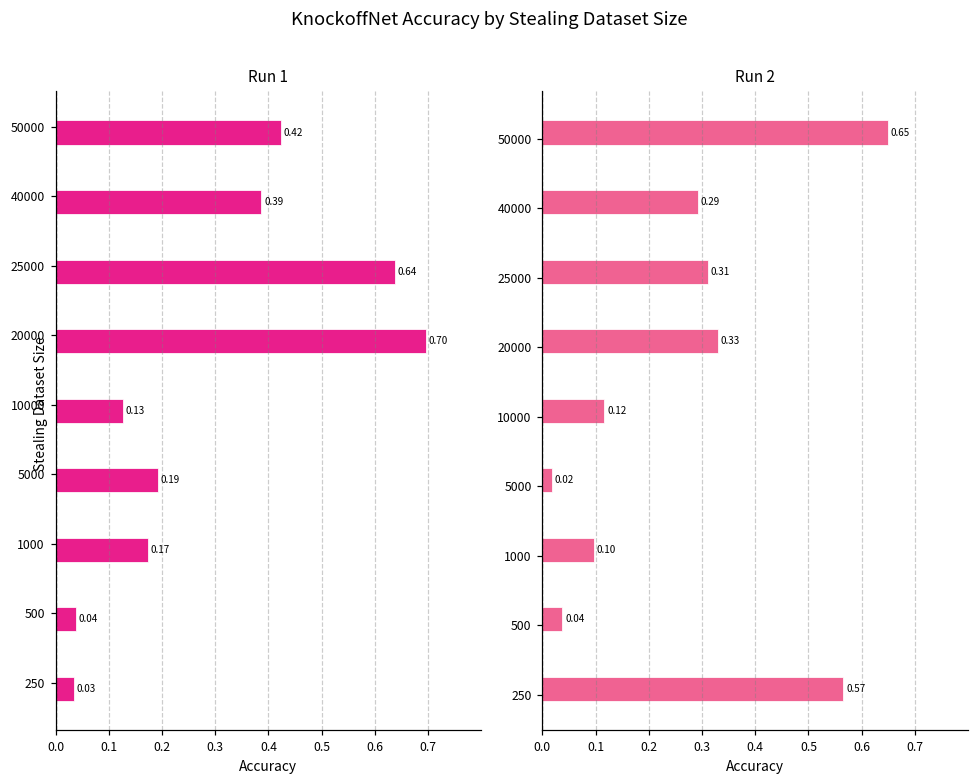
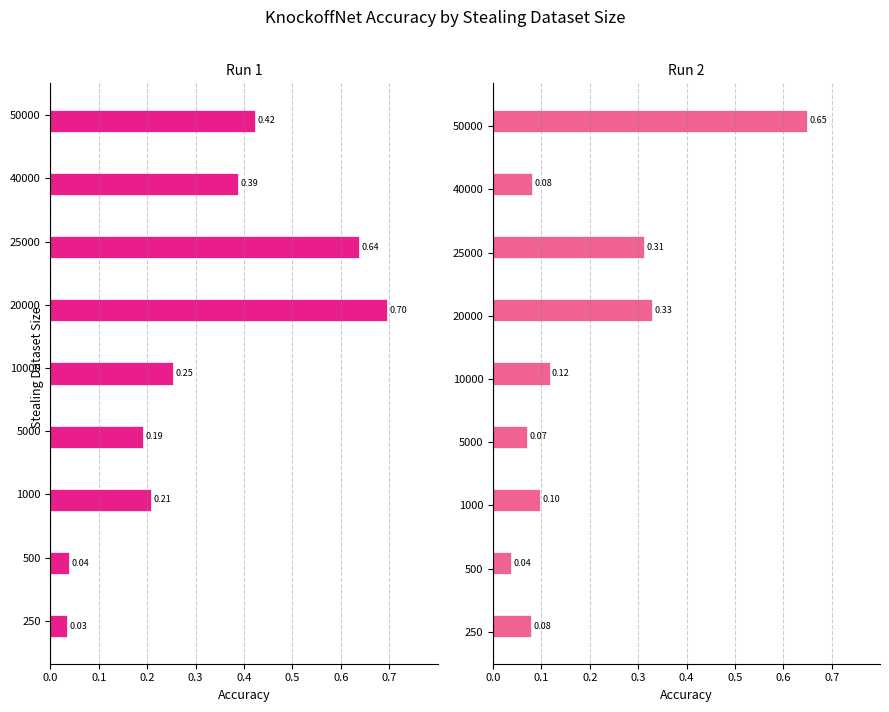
Run 1, 10000: 0.13 -> 0.25
Run 1, 1000: 0.17 -> 0.21
Run 2, 40000: 0.29 -> 0.08
Run 2, 5000: 0.02 -> 0.07
Run 2, 250: 0.57 -> 0.08
